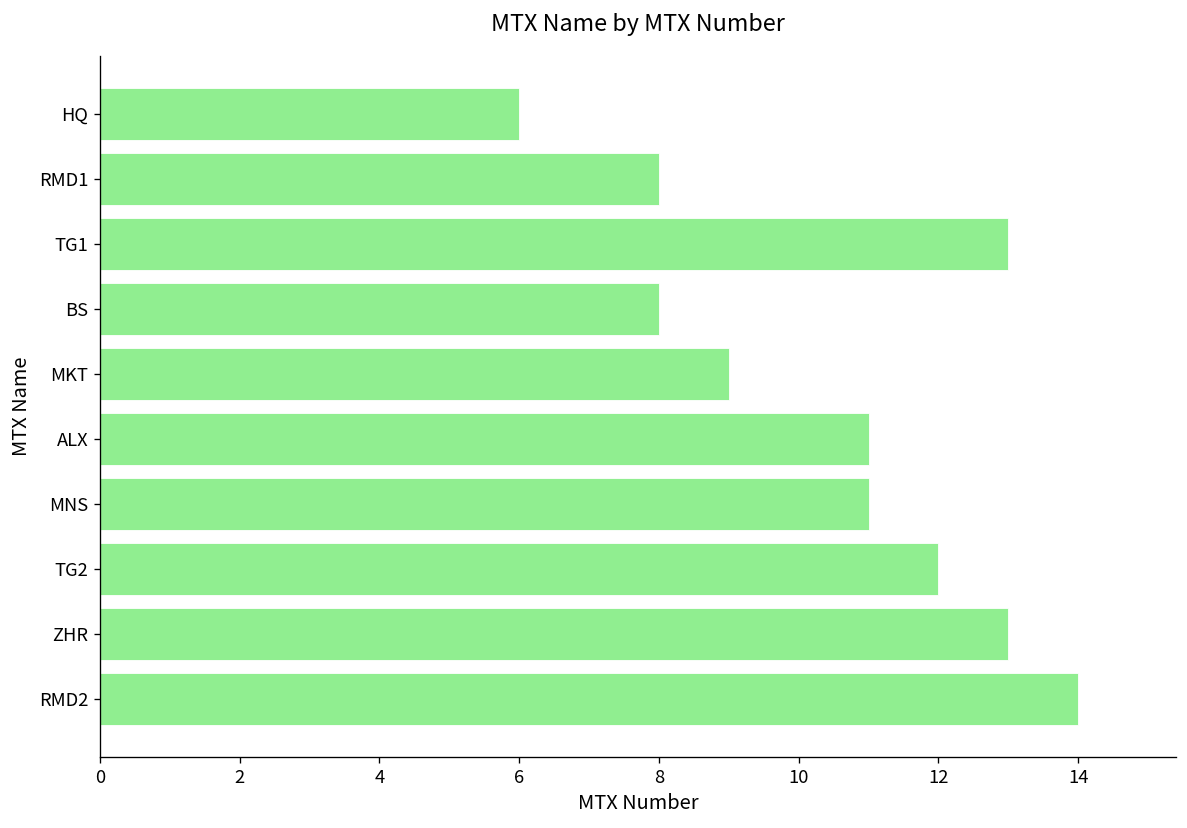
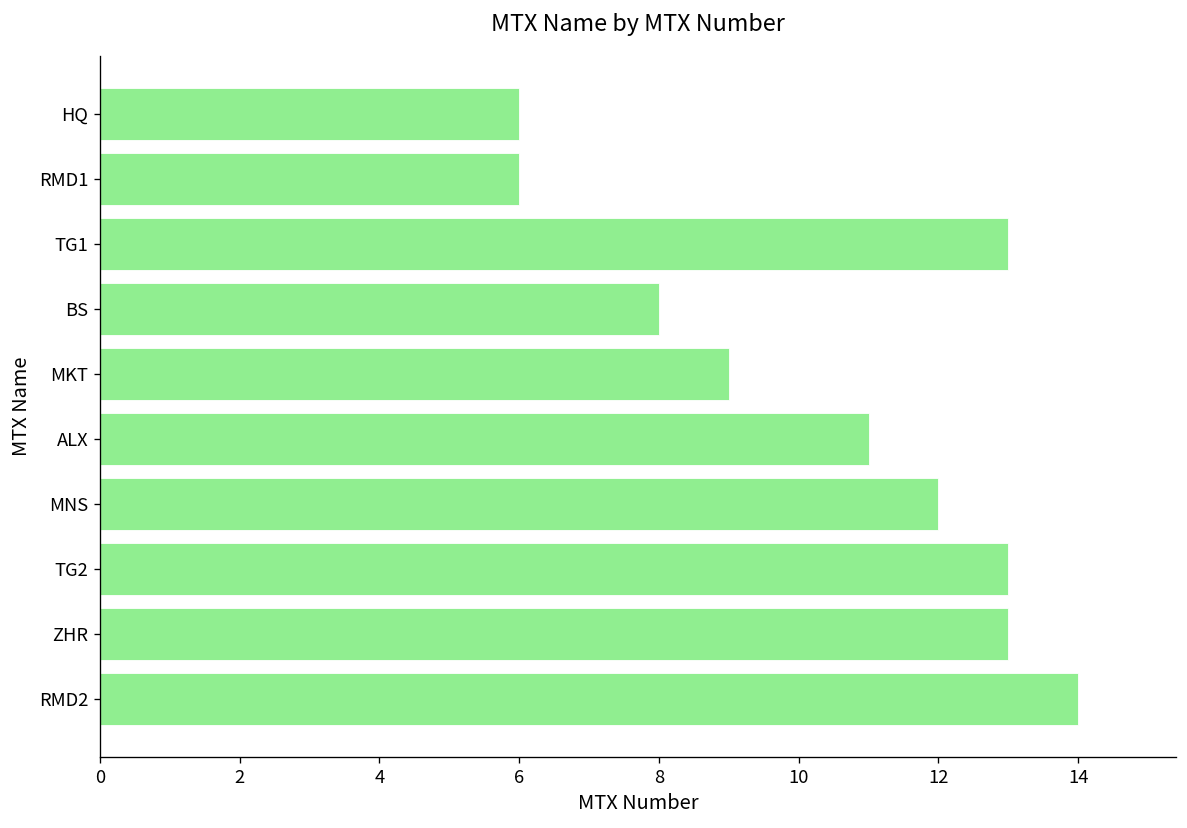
RMD1: 8 -> 6
MNS: 11 -> 12
TG2: 12 -> 13
